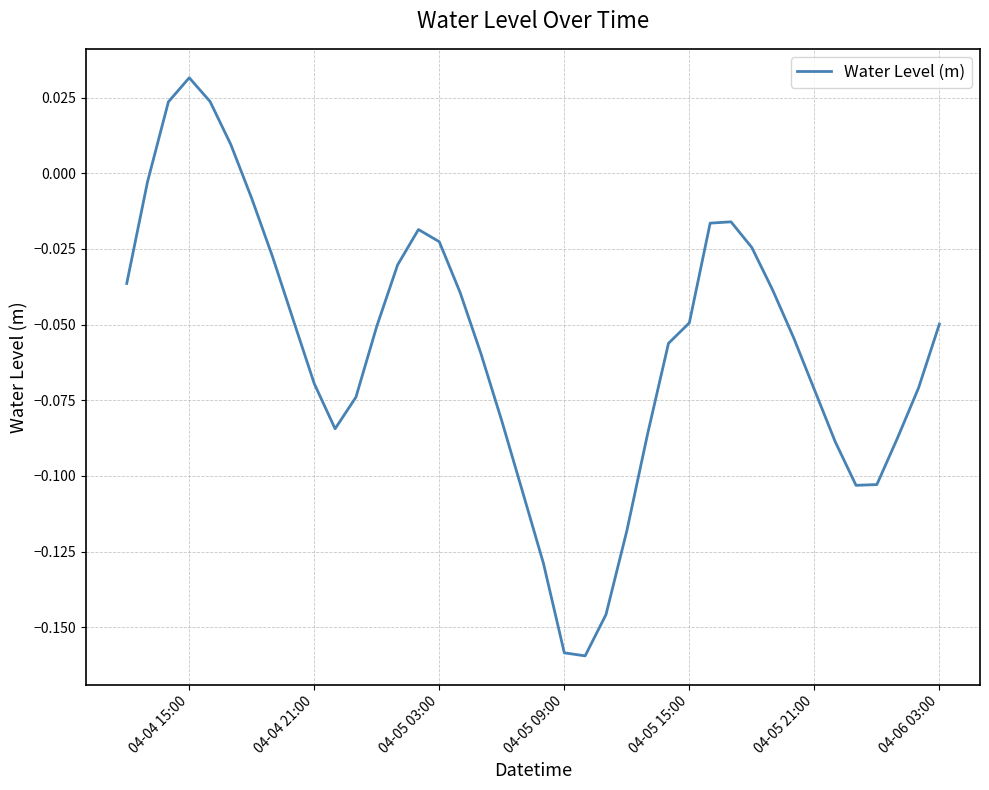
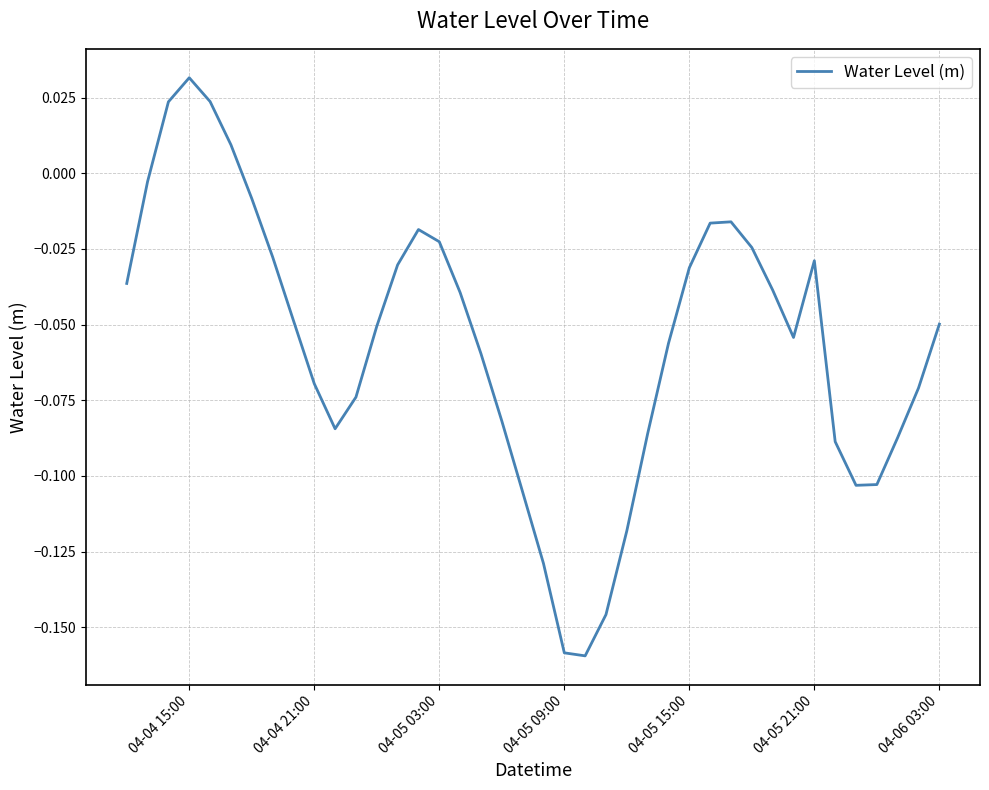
04-05 15:00: -0.049 -> -0.031
04-05 21:00: -0.071 -> -0.029
